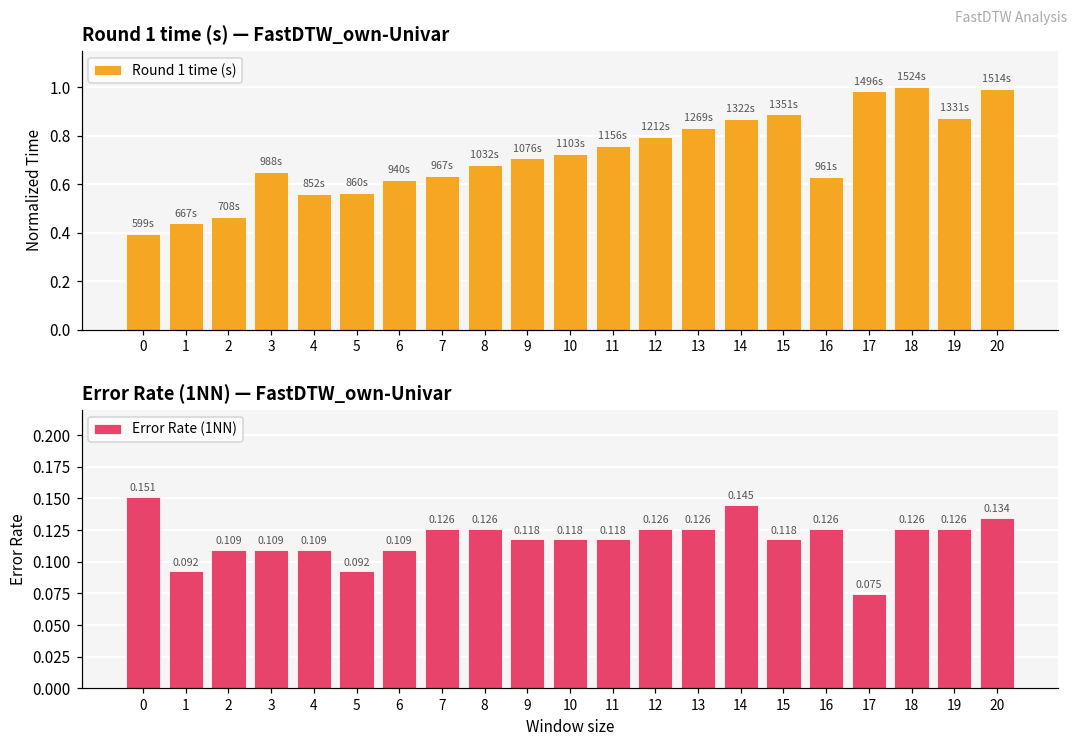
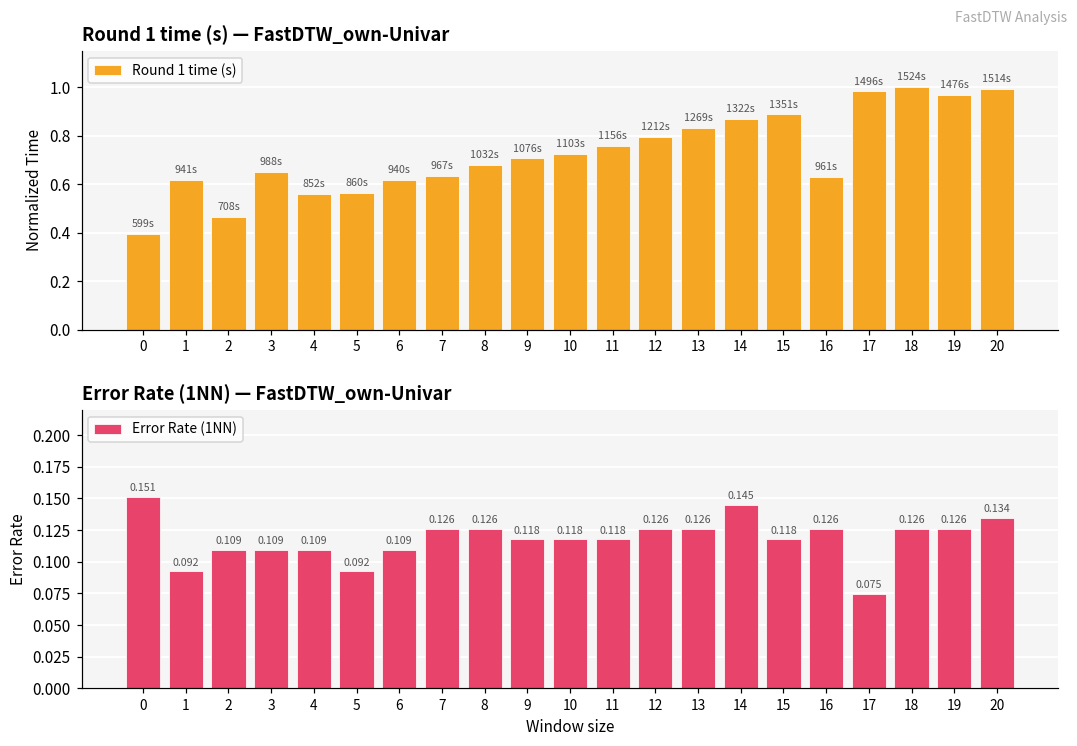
Round 1 time (s) — FastDTW_own-Univar, 1: 667s -> 941s
Round 1 time (s) — FastDTW_own-Univar, 19: 1331s -> 1476s
